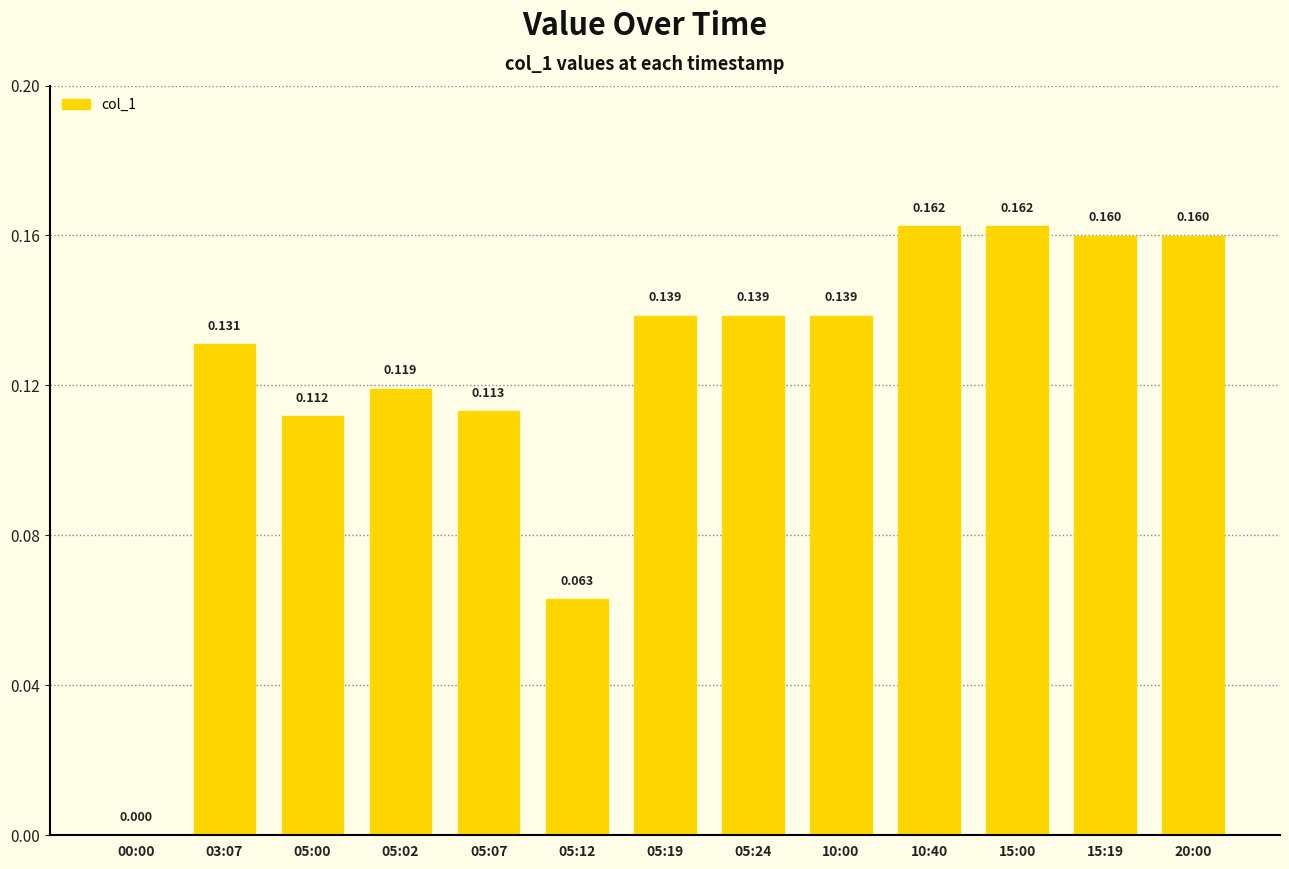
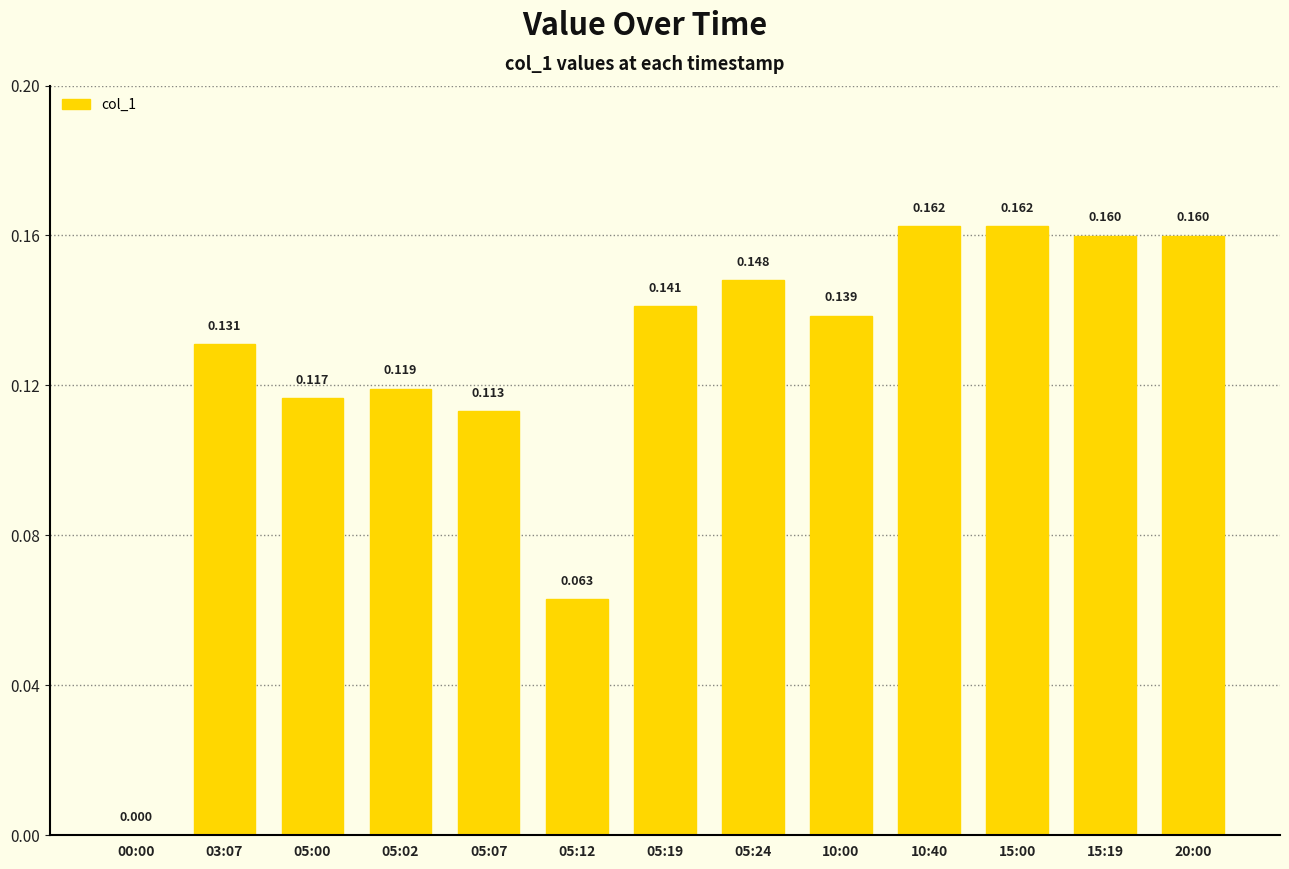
05:00: 0.112 -> 0.117
05:19: 0.139 -> 0.141
05:24: 0.139 -> 0.148
